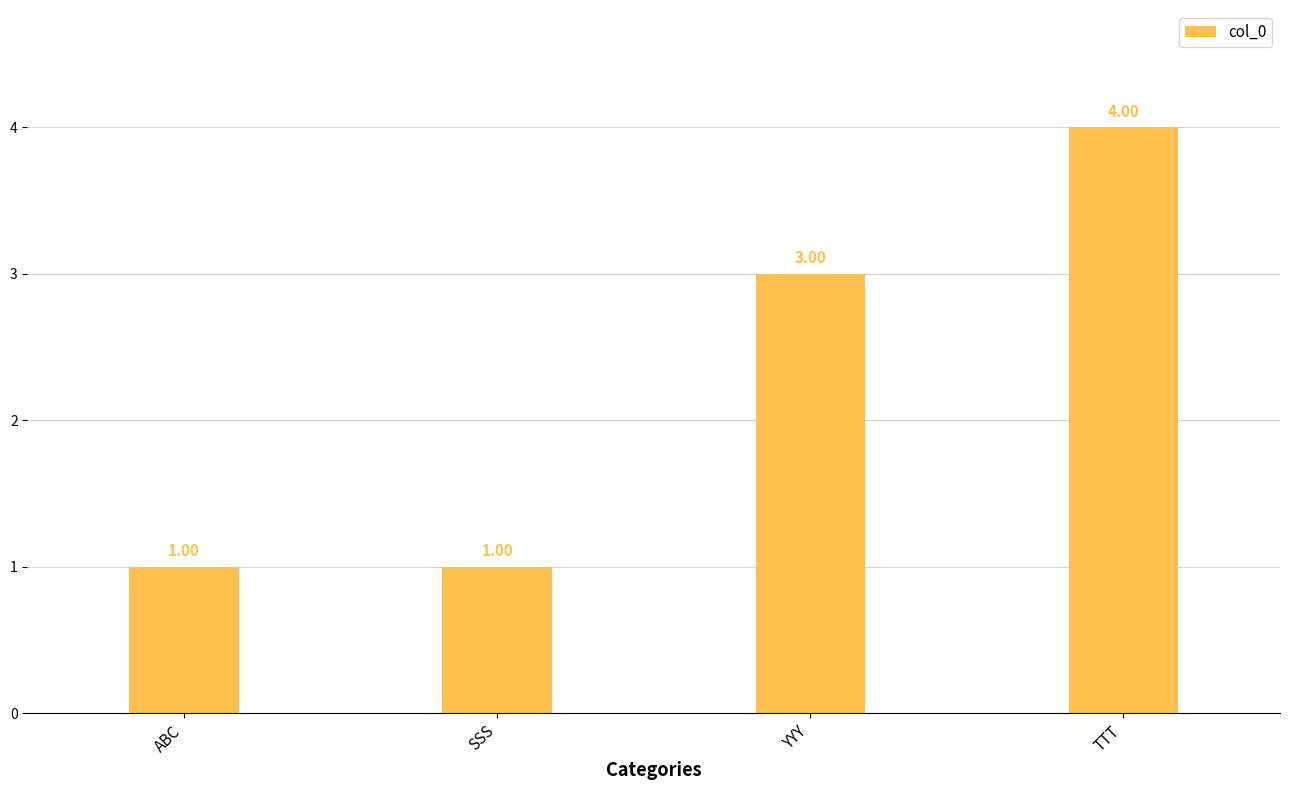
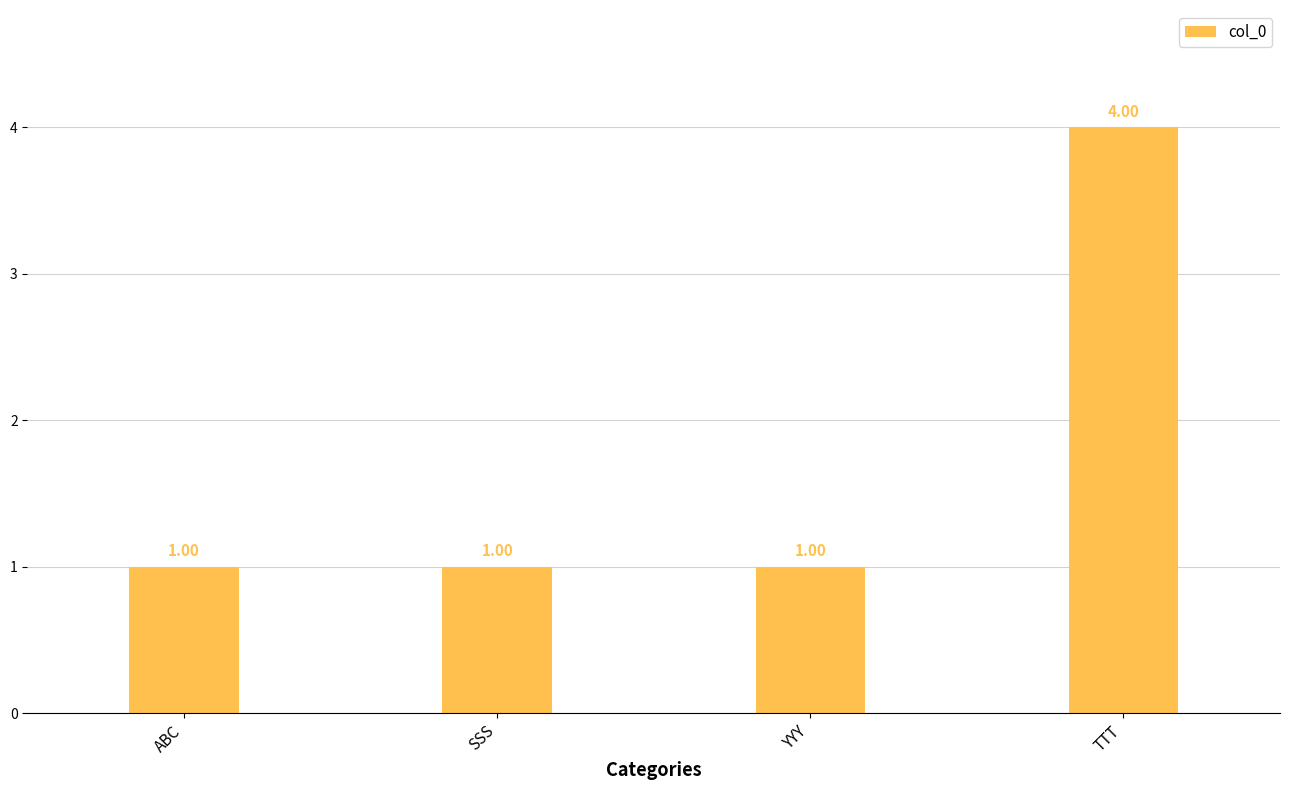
YYY: 3.00 -> 1.00
